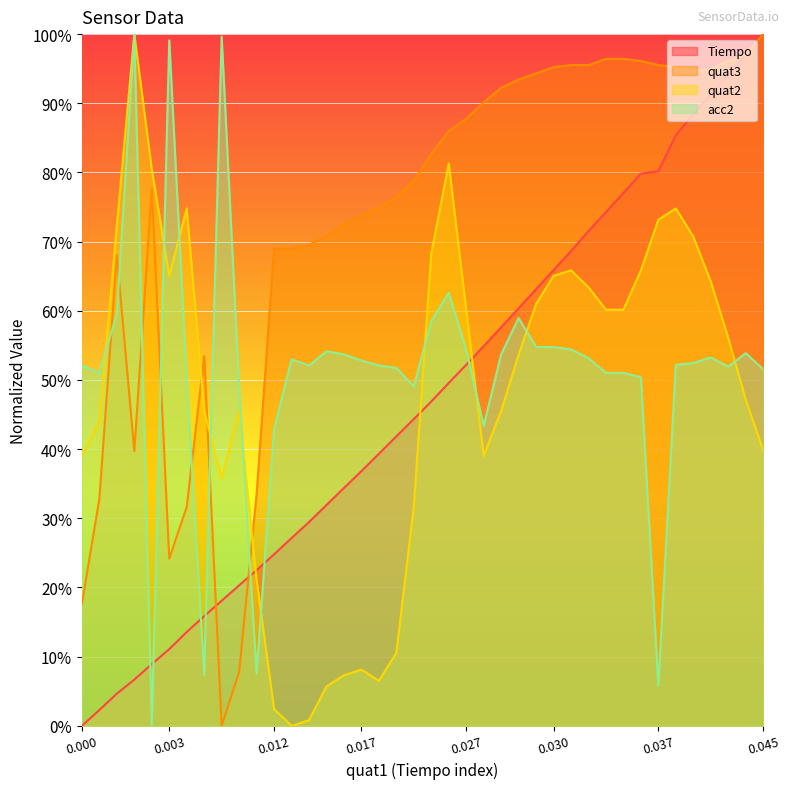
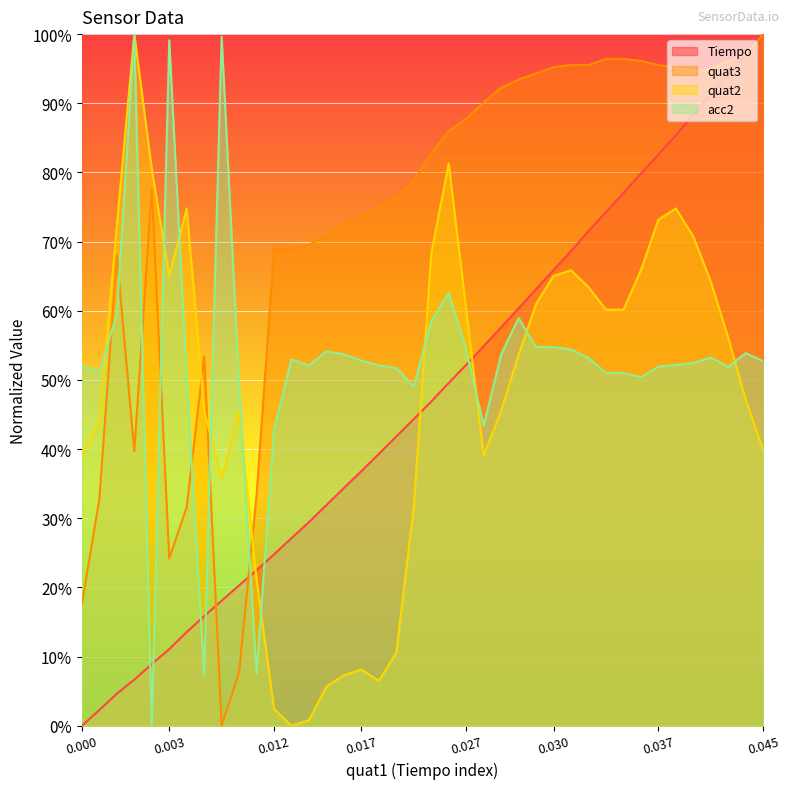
Tiempo, 0.037: 80% -> 83%
acc2, 0.037: 6% -> 52%
acc2, 0.045: 52% -> 53%
